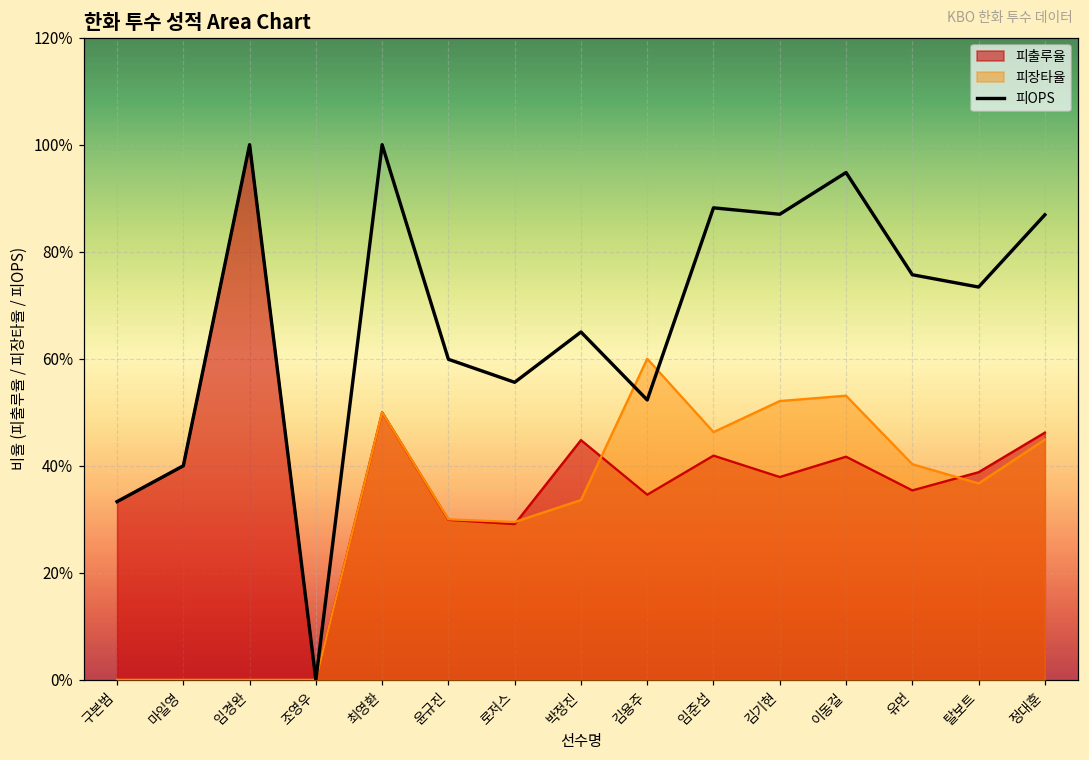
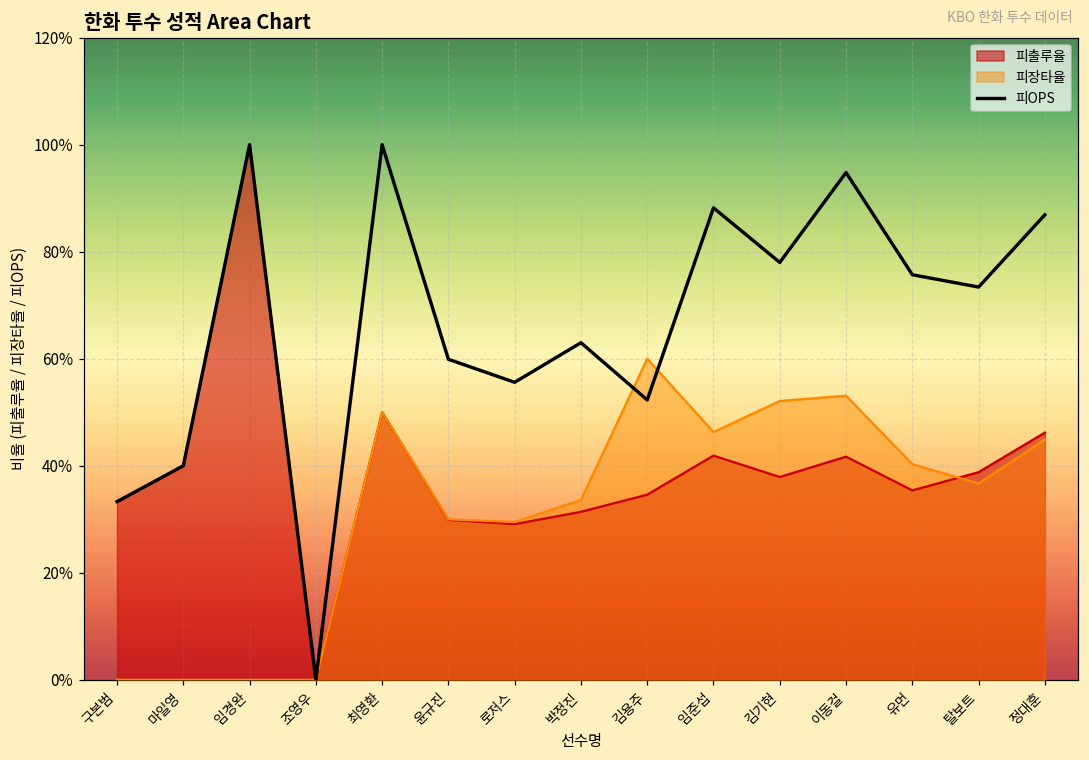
피출루율, 박정진: 45% -> 31%
피OPS, 박정진: 65% -> 63%
피OPS, 김기현: 87% -> 78%
